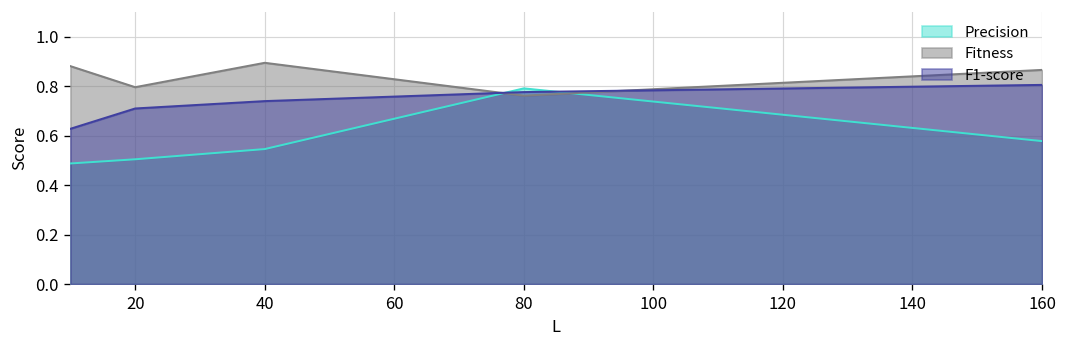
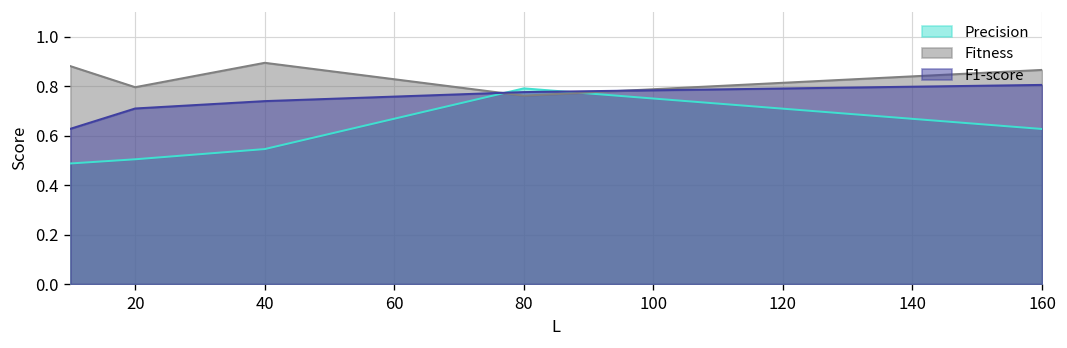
Precision, 160: 0.58 -> 0.63
